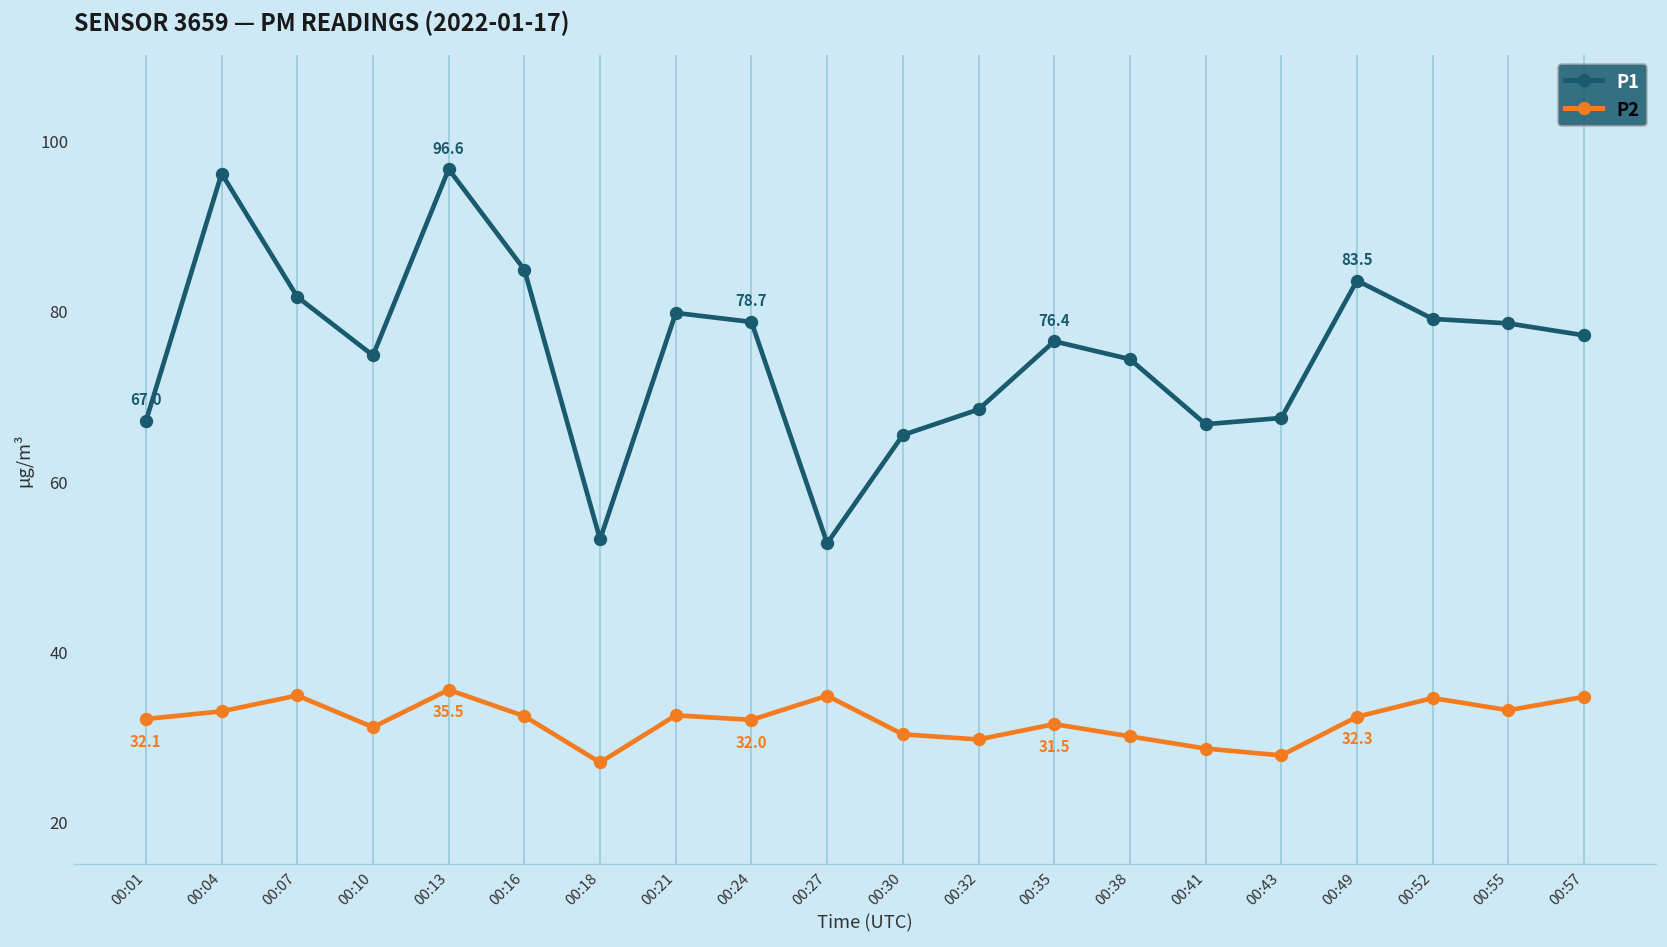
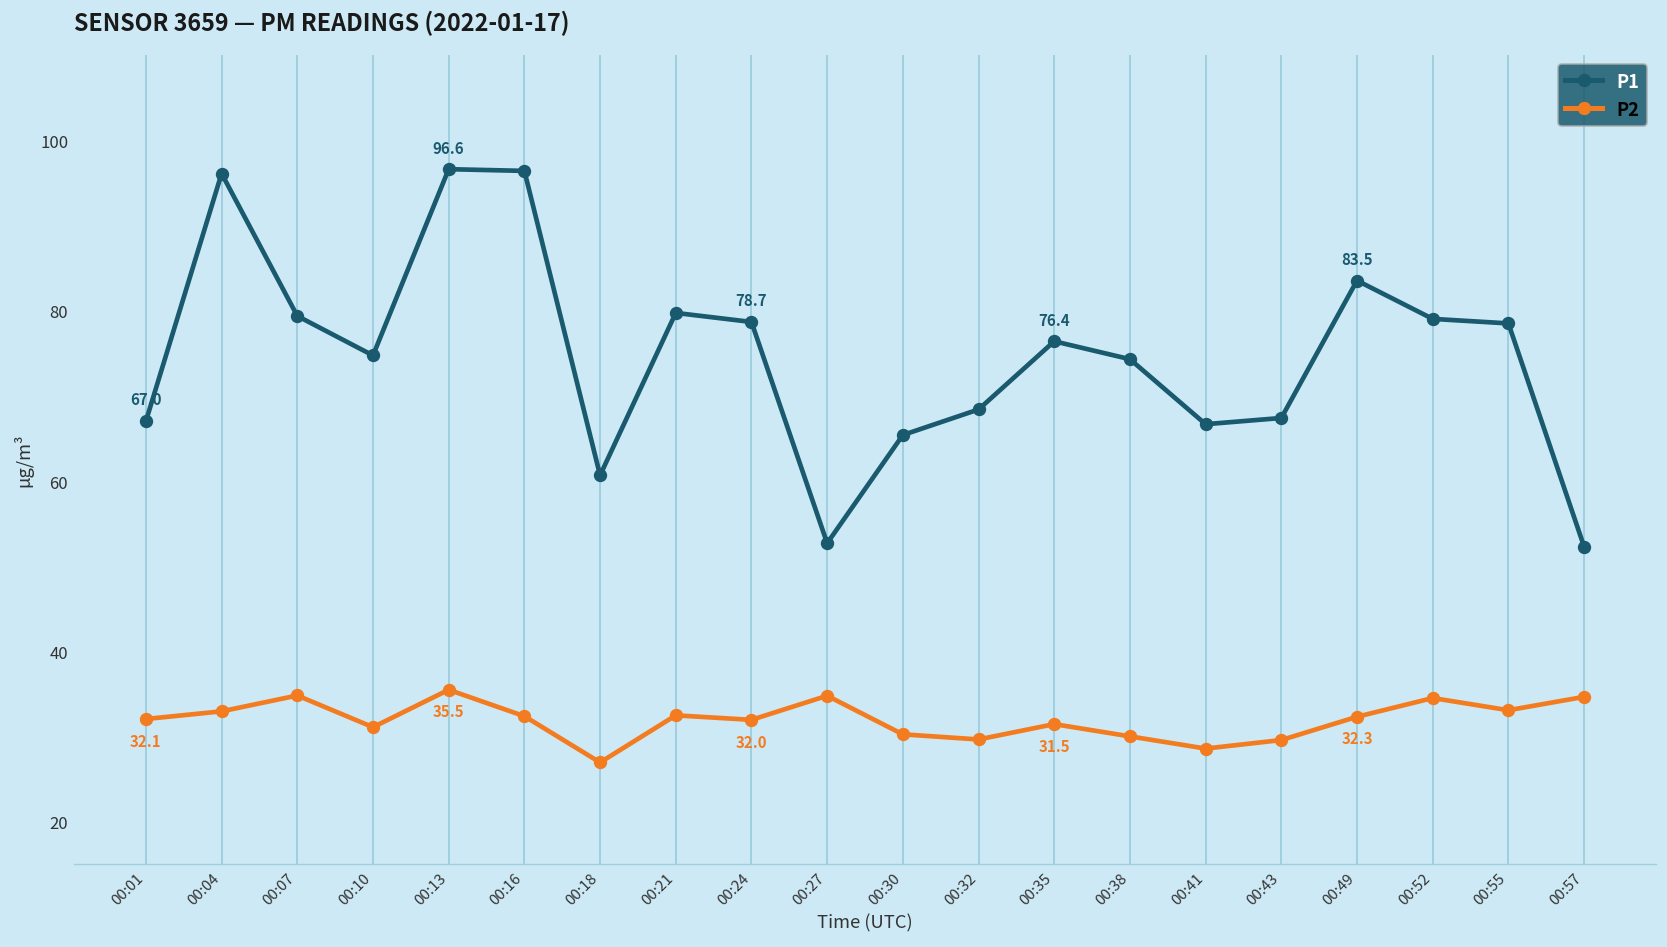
P1, 00:07: 82 -> 79
P1, 00:16: 85 -> 96
P1, 00:18: 53 -> 61
P2, 00:43: 28 -> 30
P1, 00:57: 77 -> 52
